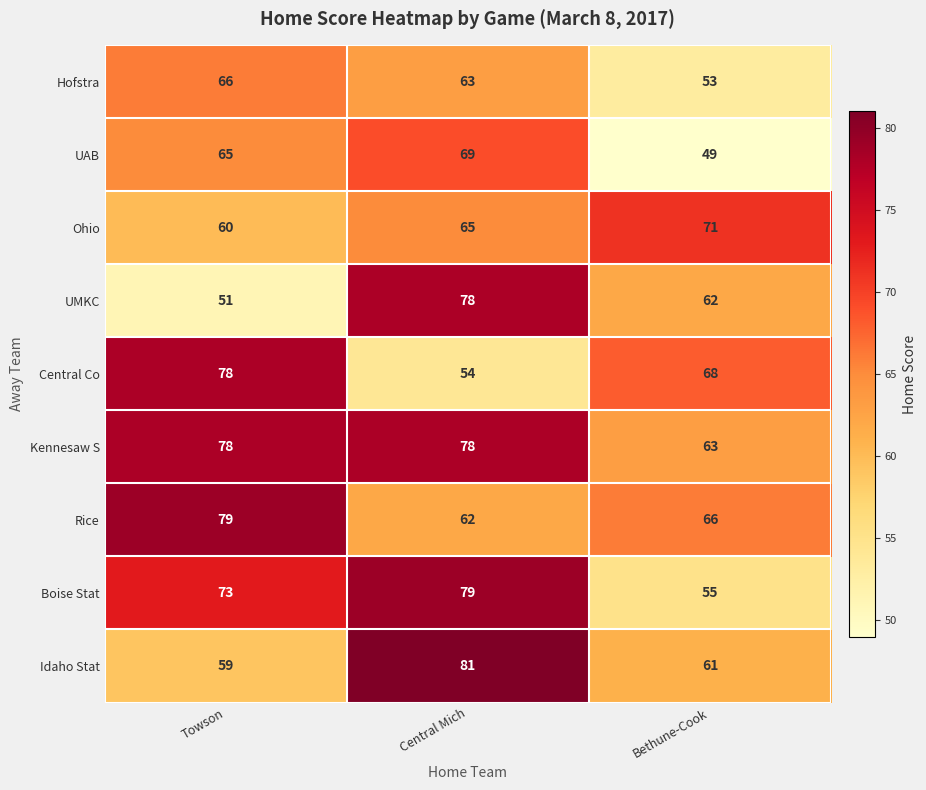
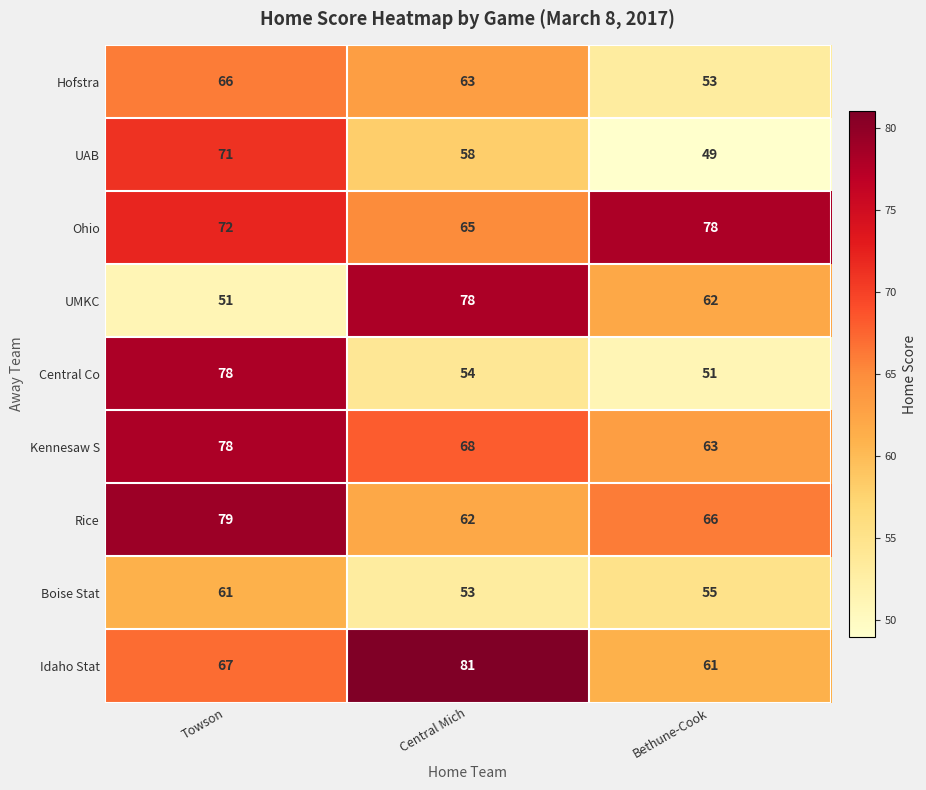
UAB, Towson: 65 -> 71
UAB, Central Mich: 69 -> 58
Ohio, Towson: 60 -> 72
Ohio, Bethune-Cook: 71 -> 78
Central Co, Bethune-Cook: 68 -> 51
Kennesaw S, Central Mich: 78 -> 68
Boise Stat, Towson: 73 -> 61
Boise Stat, Central Mich: 79 -> 53
Idaho Stat, Towson: 59 -> 67
